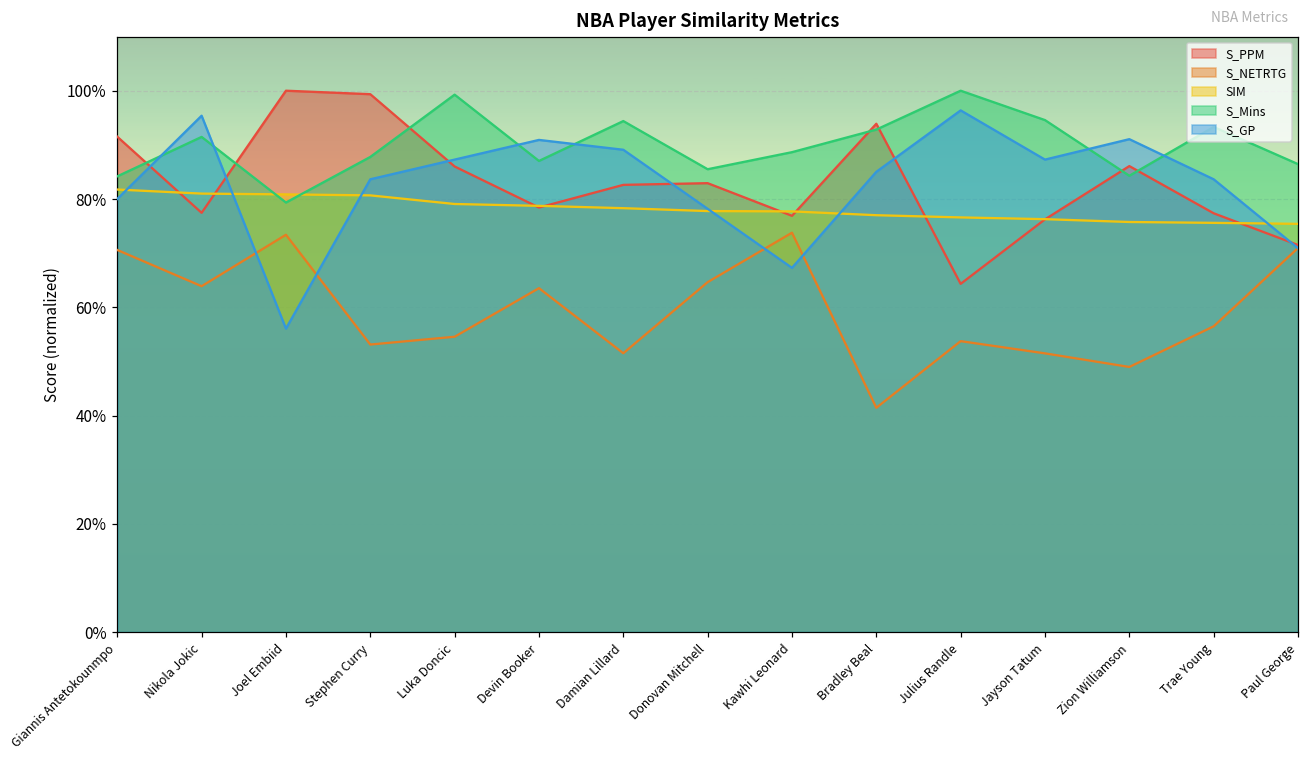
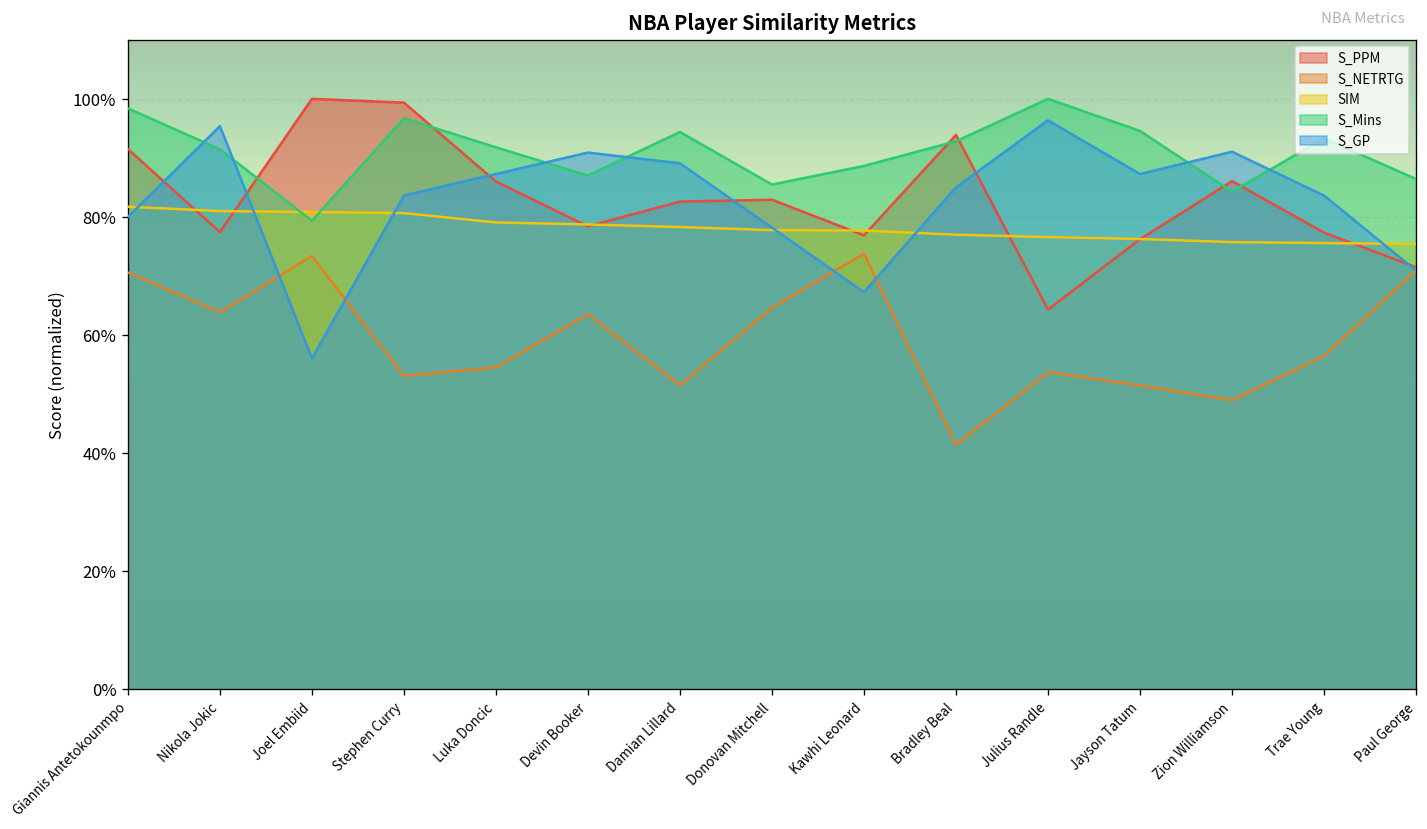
S_Mins, Giannis Antetokounmpo: 84% -> 98%
S_Mins, Stephen Curry: 88% -> 97%
S_Mins, Luka Doncic: 99% -> 92%
